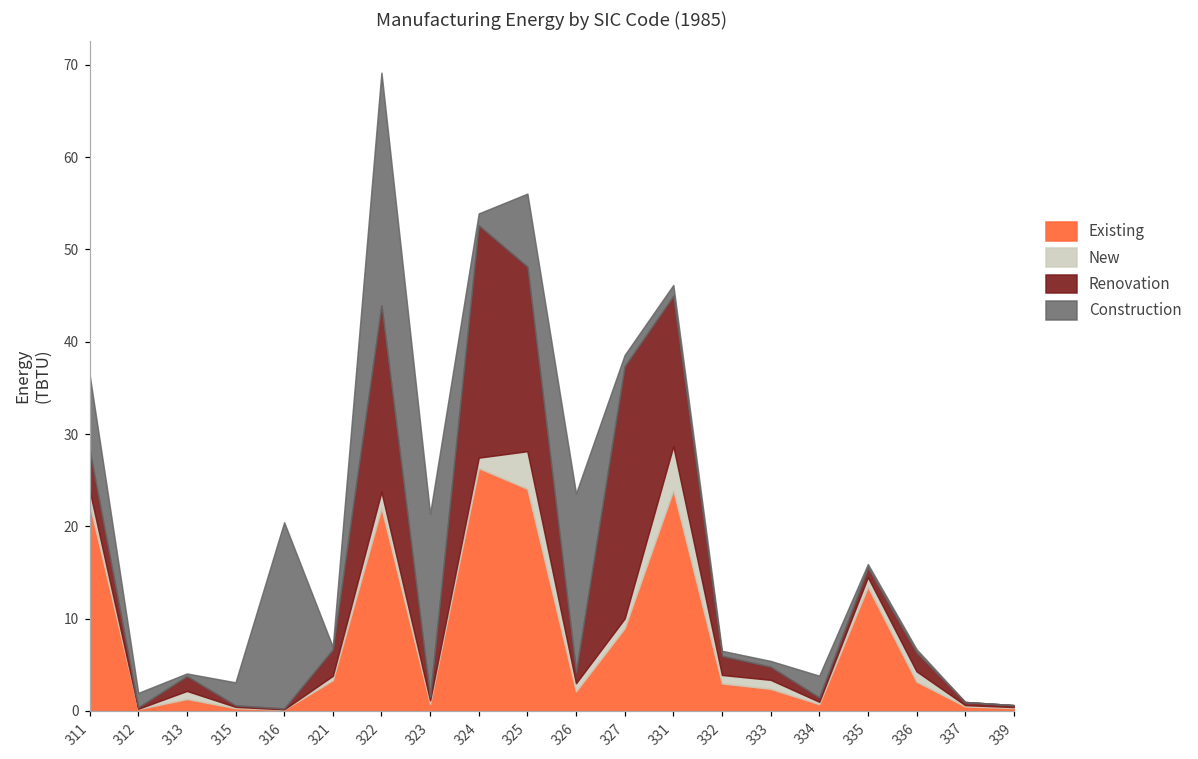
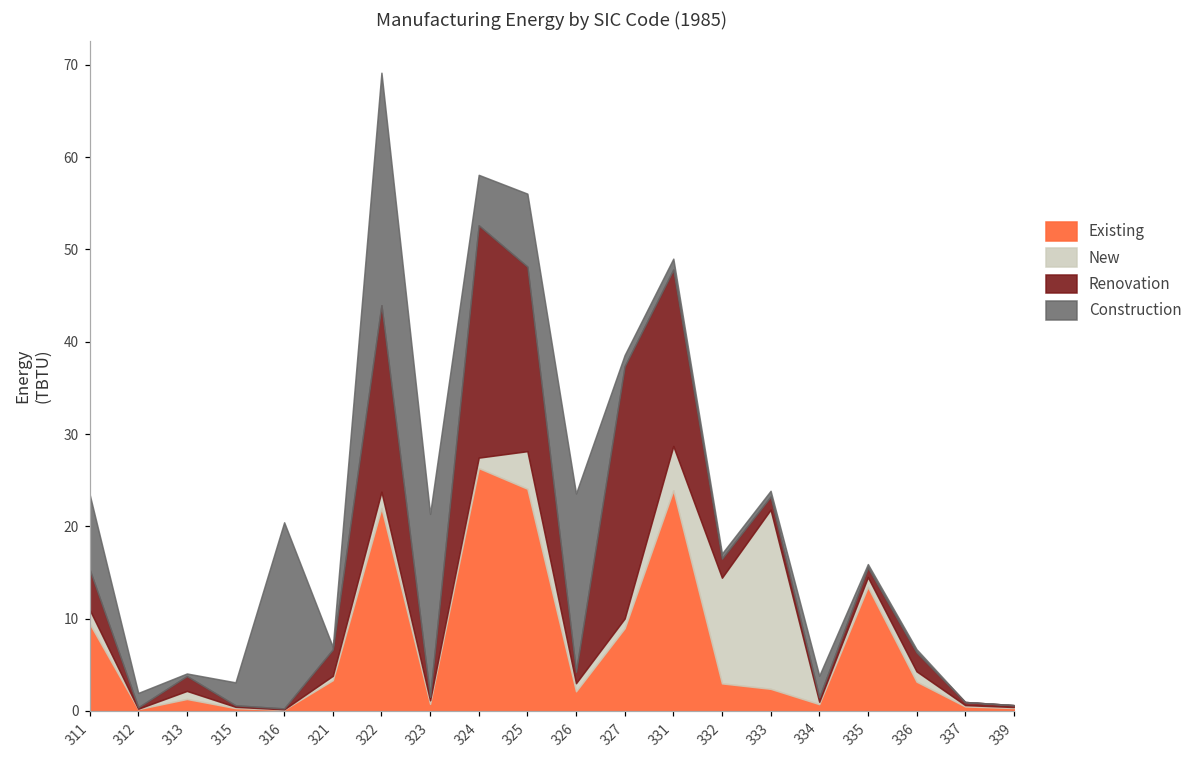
Existing, 311: 22 -> 9
Construction, 324: 1 -> 5
Renovation, 331: 16 -> 19
New, 332: 1 -> 11
New, 333: 1 -> 19
